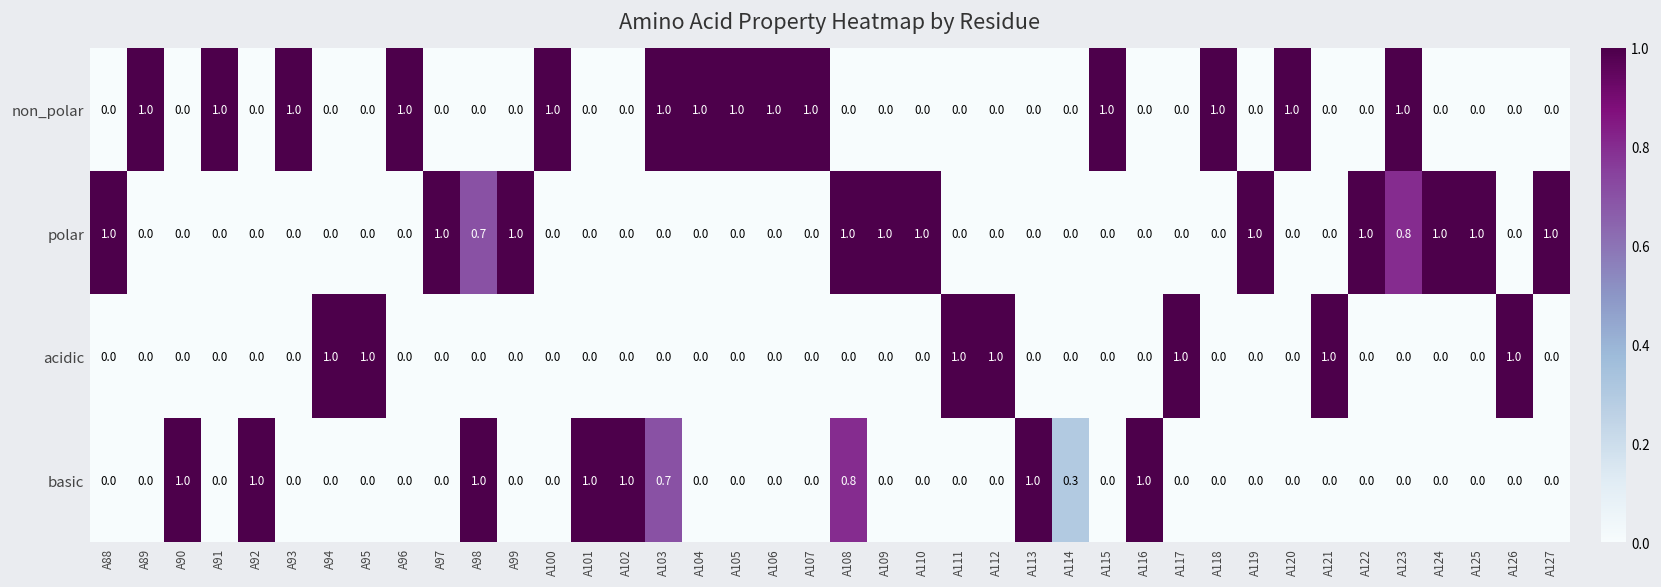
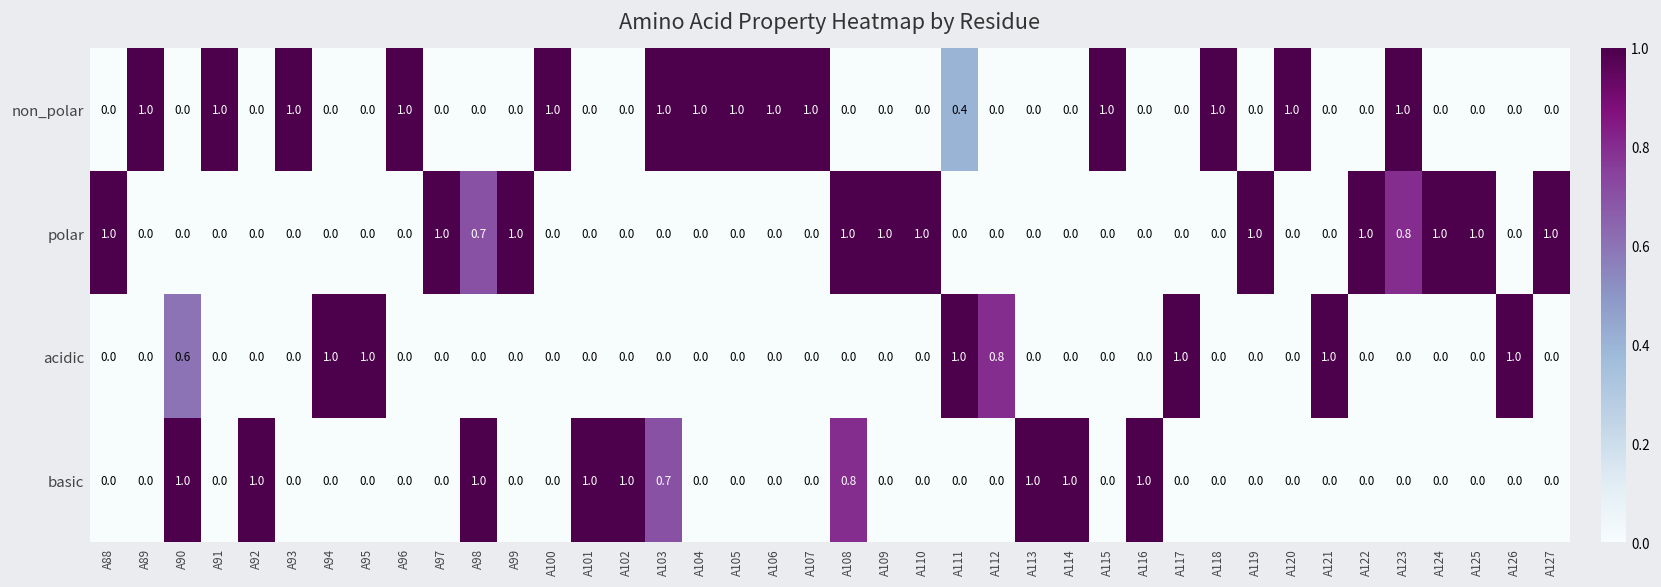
non_polar, A111: 0.0 -> 0.4
acidic, A90: 0.0 -> 0.6
acidic, A112: 1.0 -> 0.8
basic, A114: 0.3 -> 1.0
